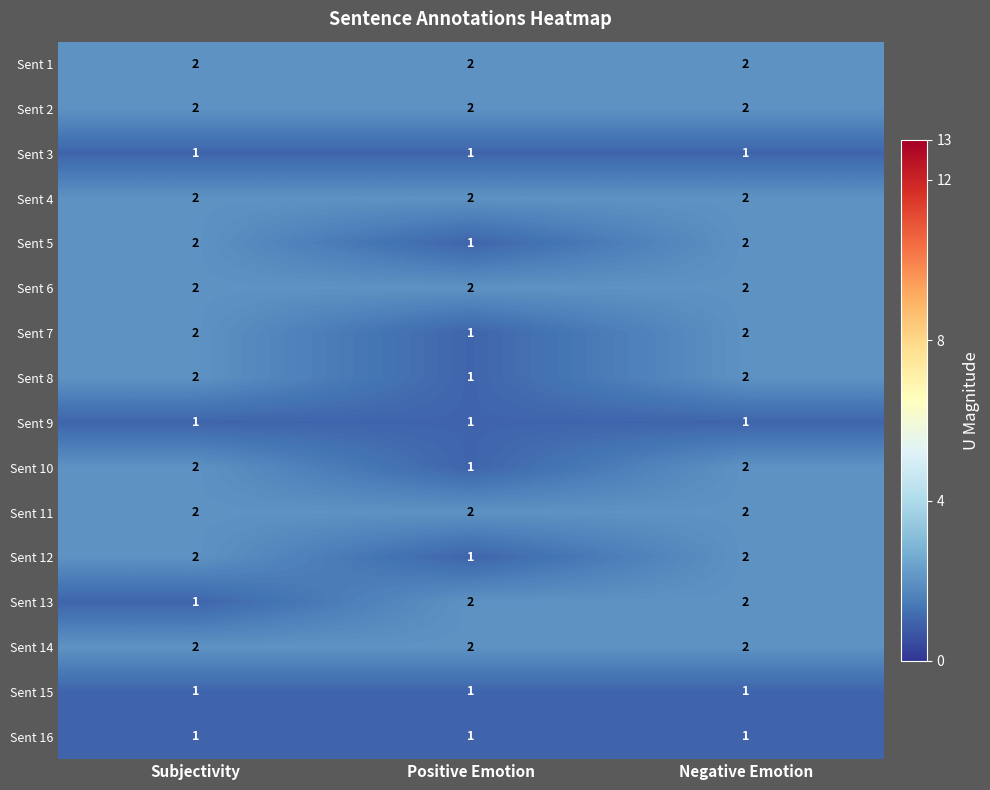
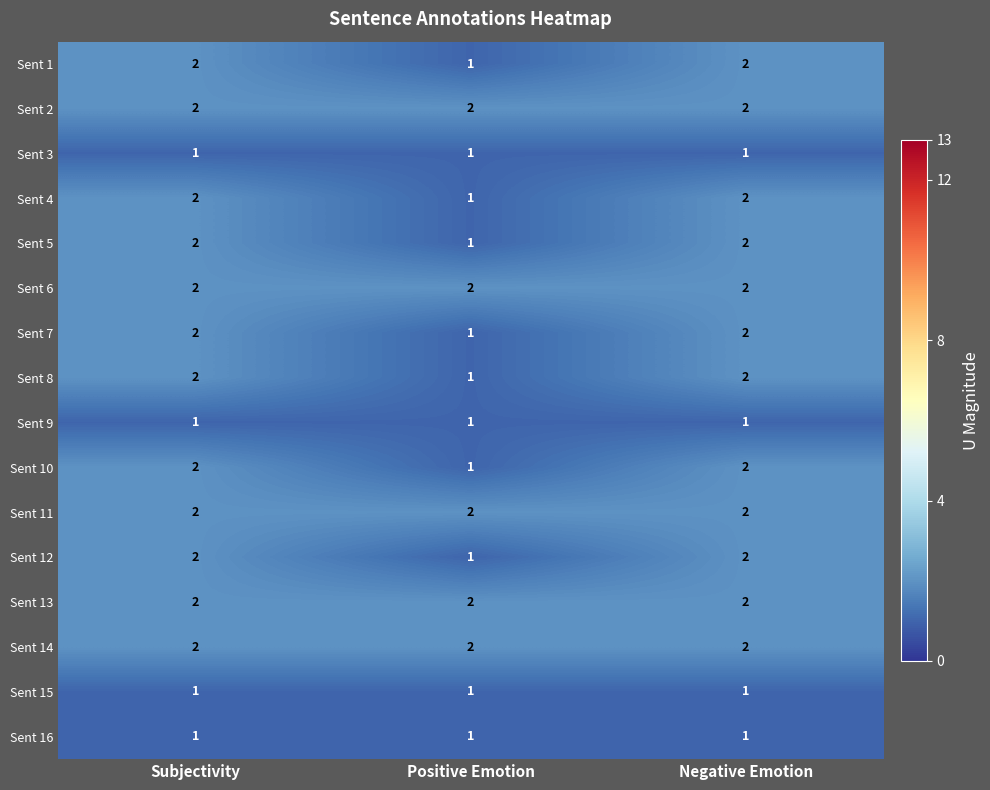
Sent 1, Positive Emotion: 2 -> 1
Sent 4, Positive Emotion: 2 -> 1
Sent 13, Subjectivity: 1 -> 2
